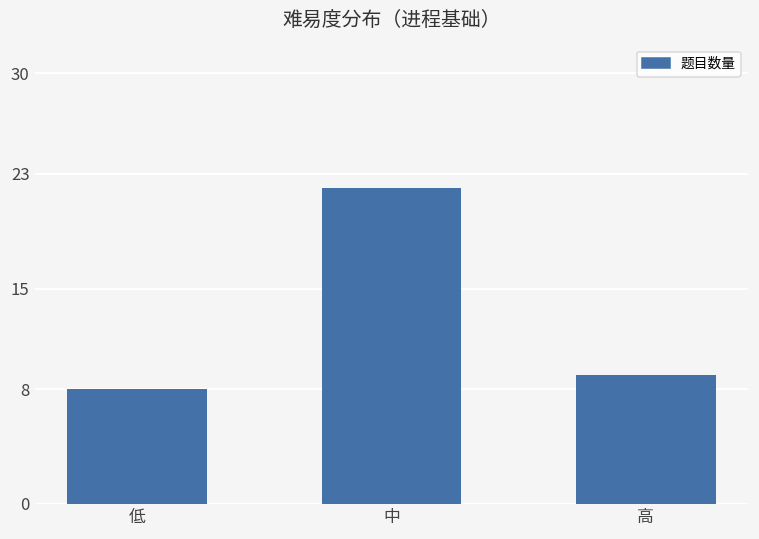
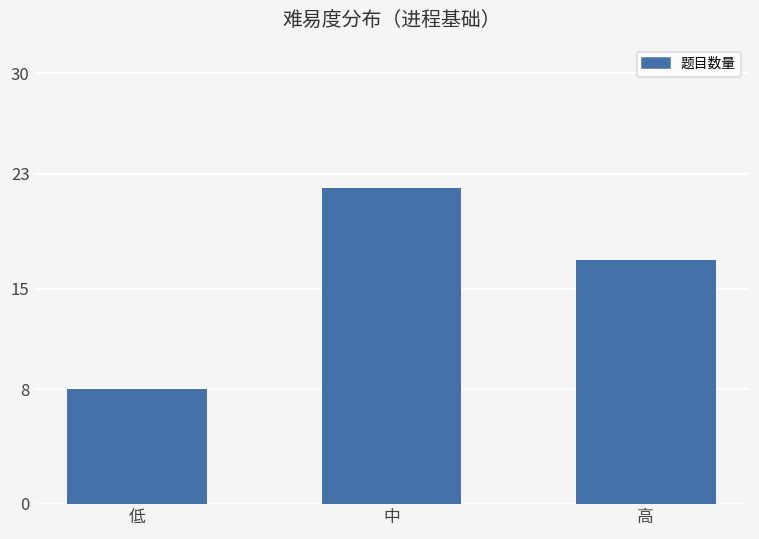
高: 9 -> 17
